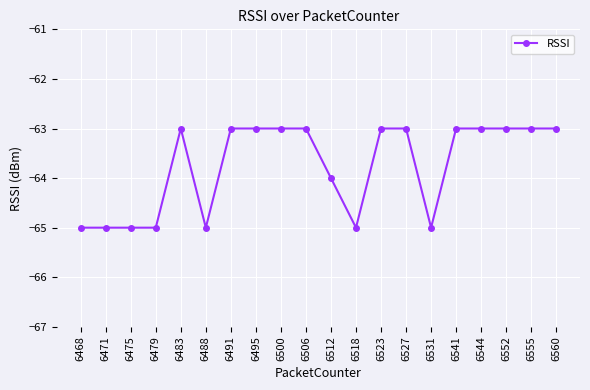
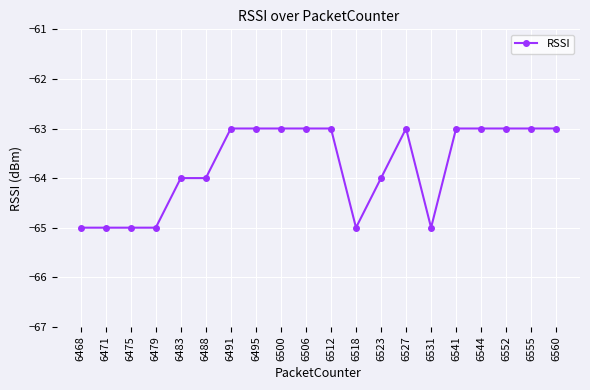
6483: -63 -> -64
6488: -65 -> -64
6512: -64 -> -63
6523: -63 -> -64
